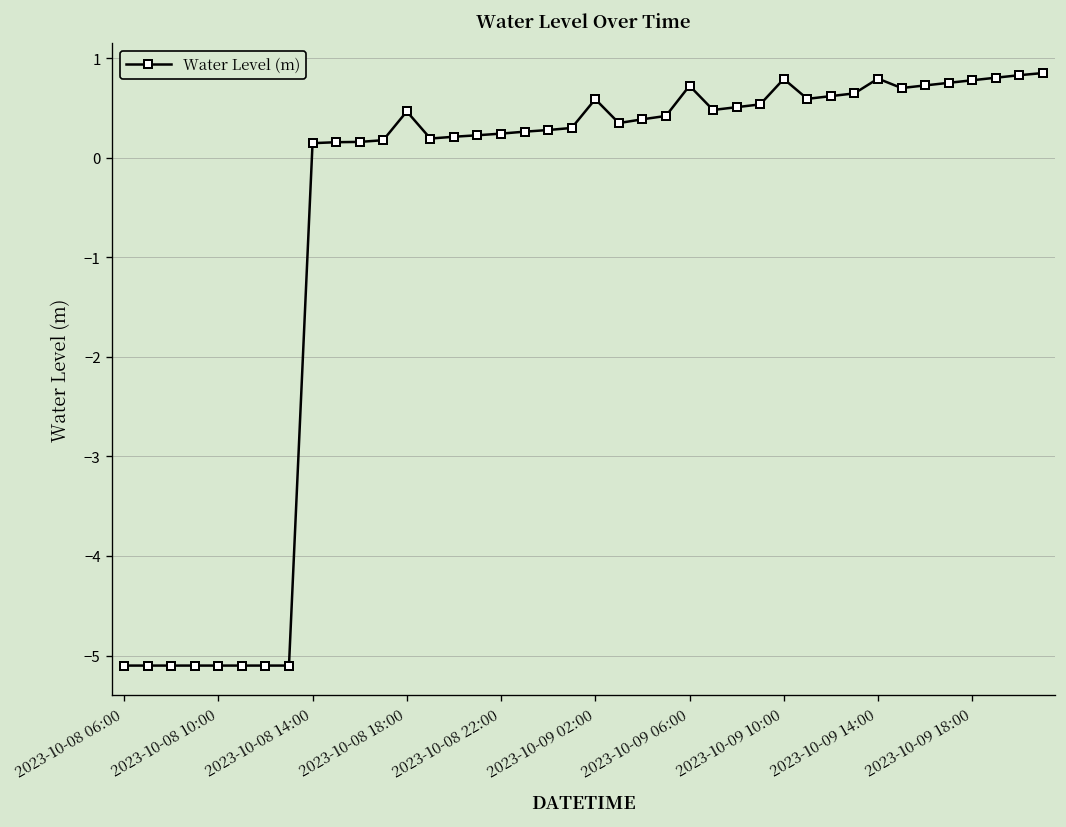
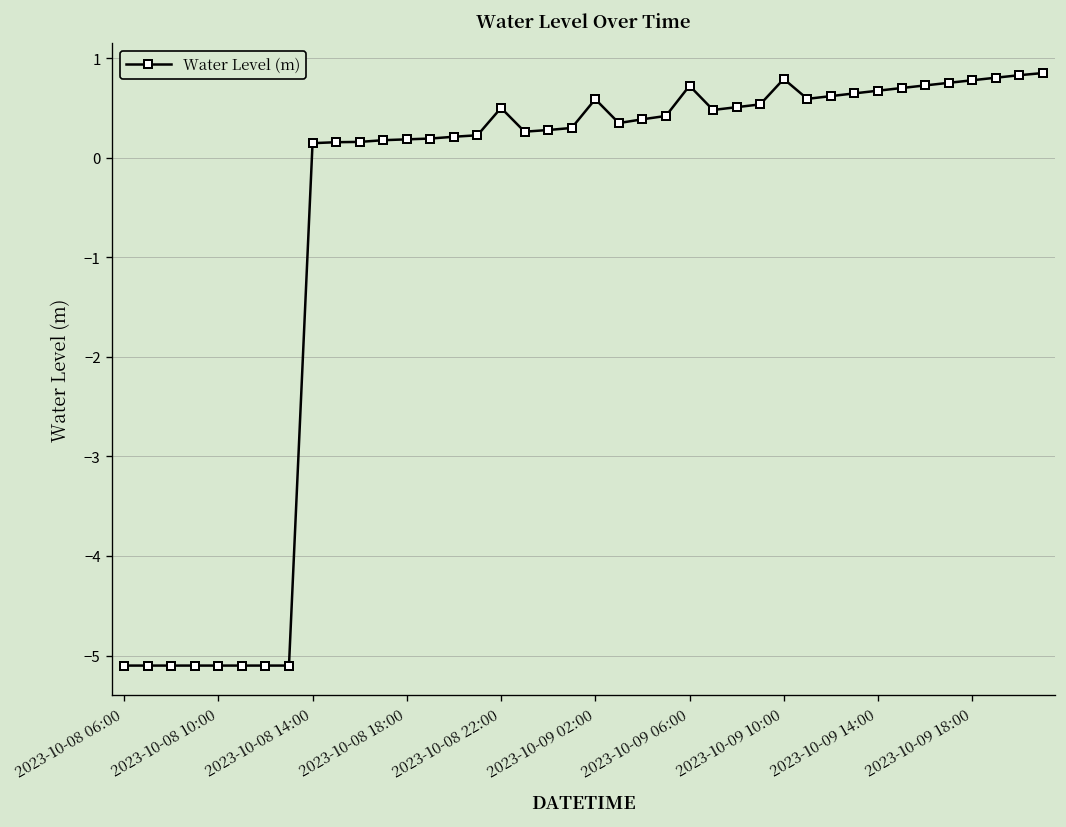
2023-10-08 18:00: 0.5 -> 0.2
2023-10-08 22:00: 0.2 -> 0.5
2023-10-09 14:00: 0.8 -> 0.7
